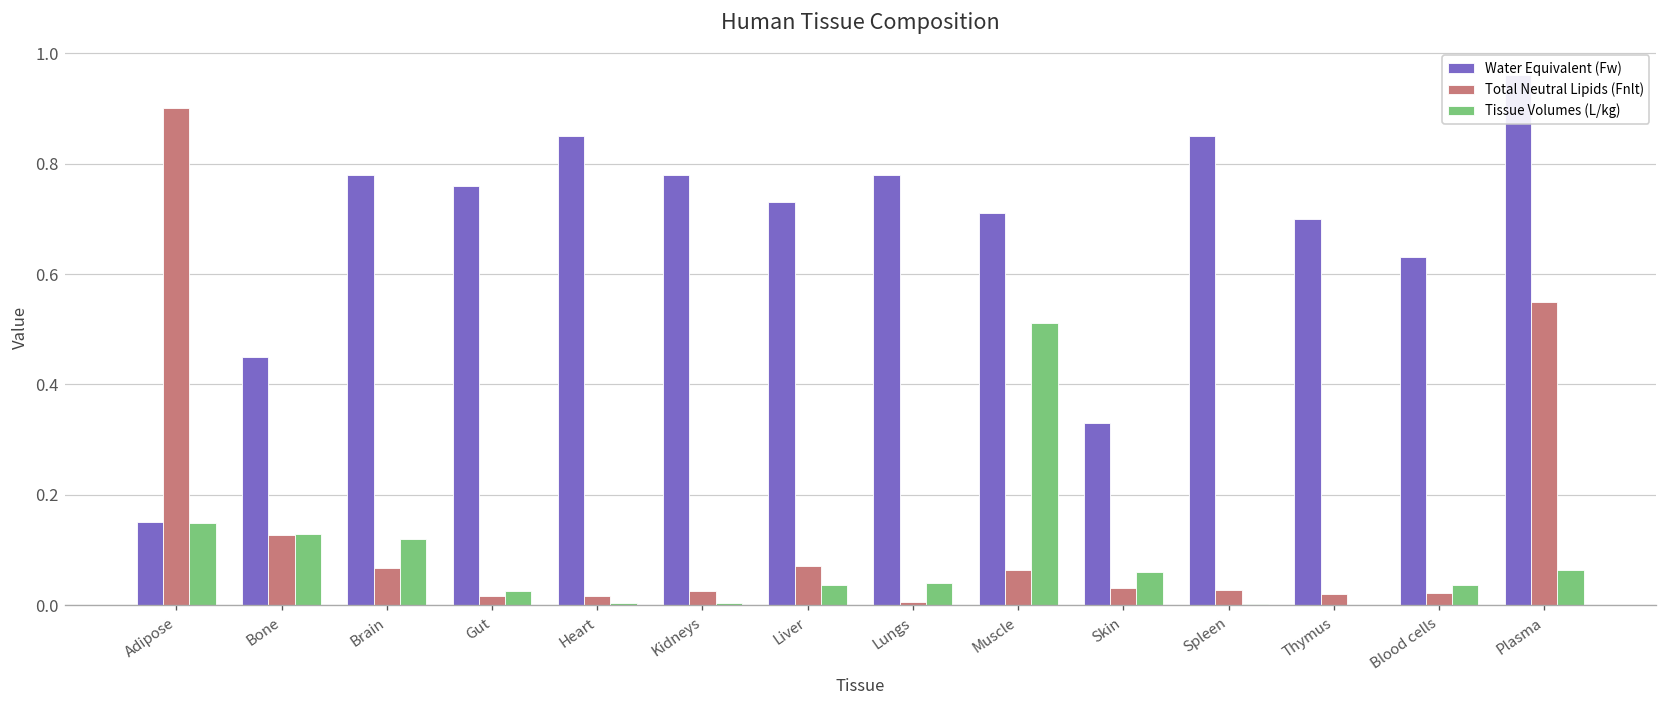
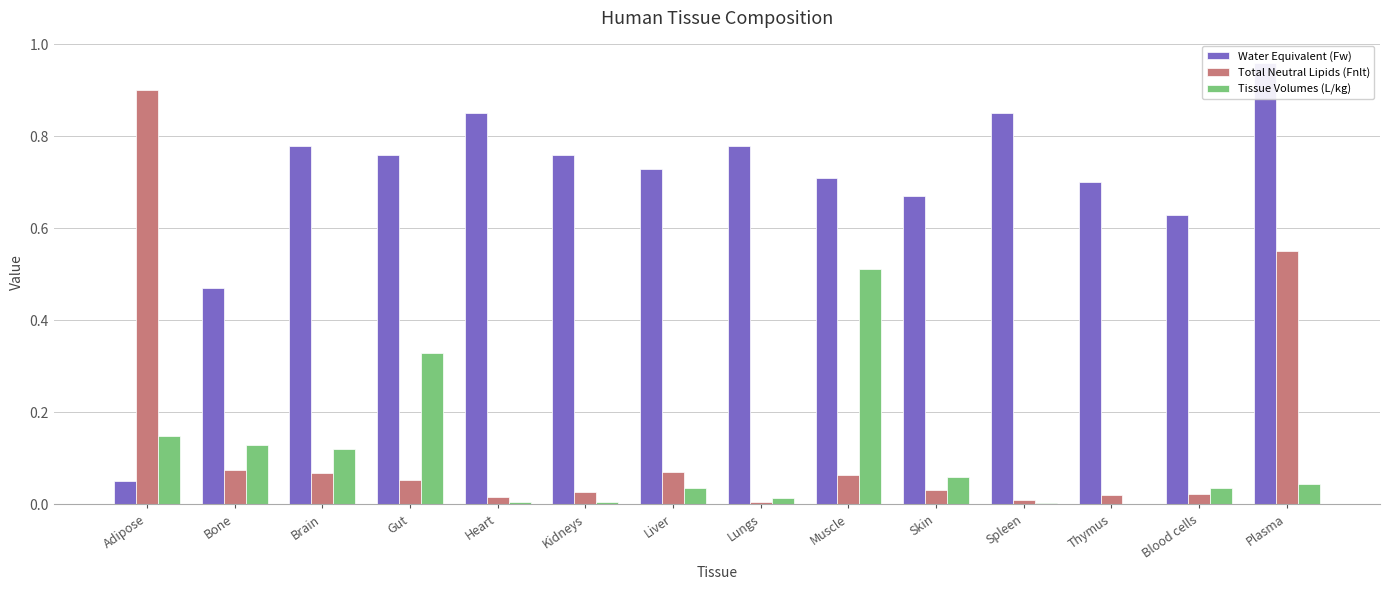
Water Equivalent (Fw), Adipose: 0.15 -> 0.05
Water Equivalent (Fw), Bone: 0.45 -> 0.47
Total Neutral Lipids (Fnlt), Bone: 0.13 -> 0.07
Total Neutral Lipids (Fnlt), Gut: 0.02 -> 0.05
Tissue Volumes (L/kg), Gut: 0.03 -> 0.33
Water Equivalent (Fw), Kidneys: 0.78 -> 0.76
Tissue Volumes (L/kg), Lungs: 0.04 -> 0.01
Water Equivalent (Fw), Skin: 0.33 -> 0.67
Total Neutral Lipids (Fnlt), Spleen: 0.03 -> 0.01
Tissue Volumes (L/kg), Plasma: 0.06 -> 0.05
